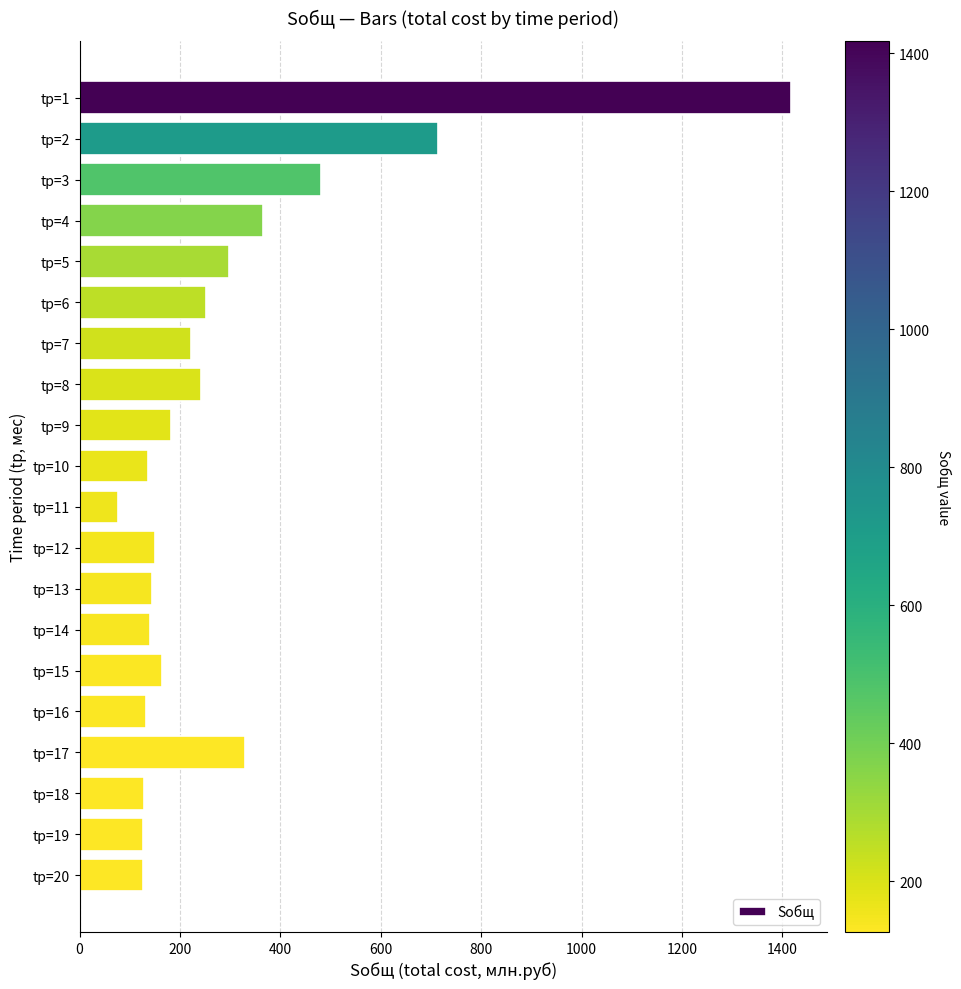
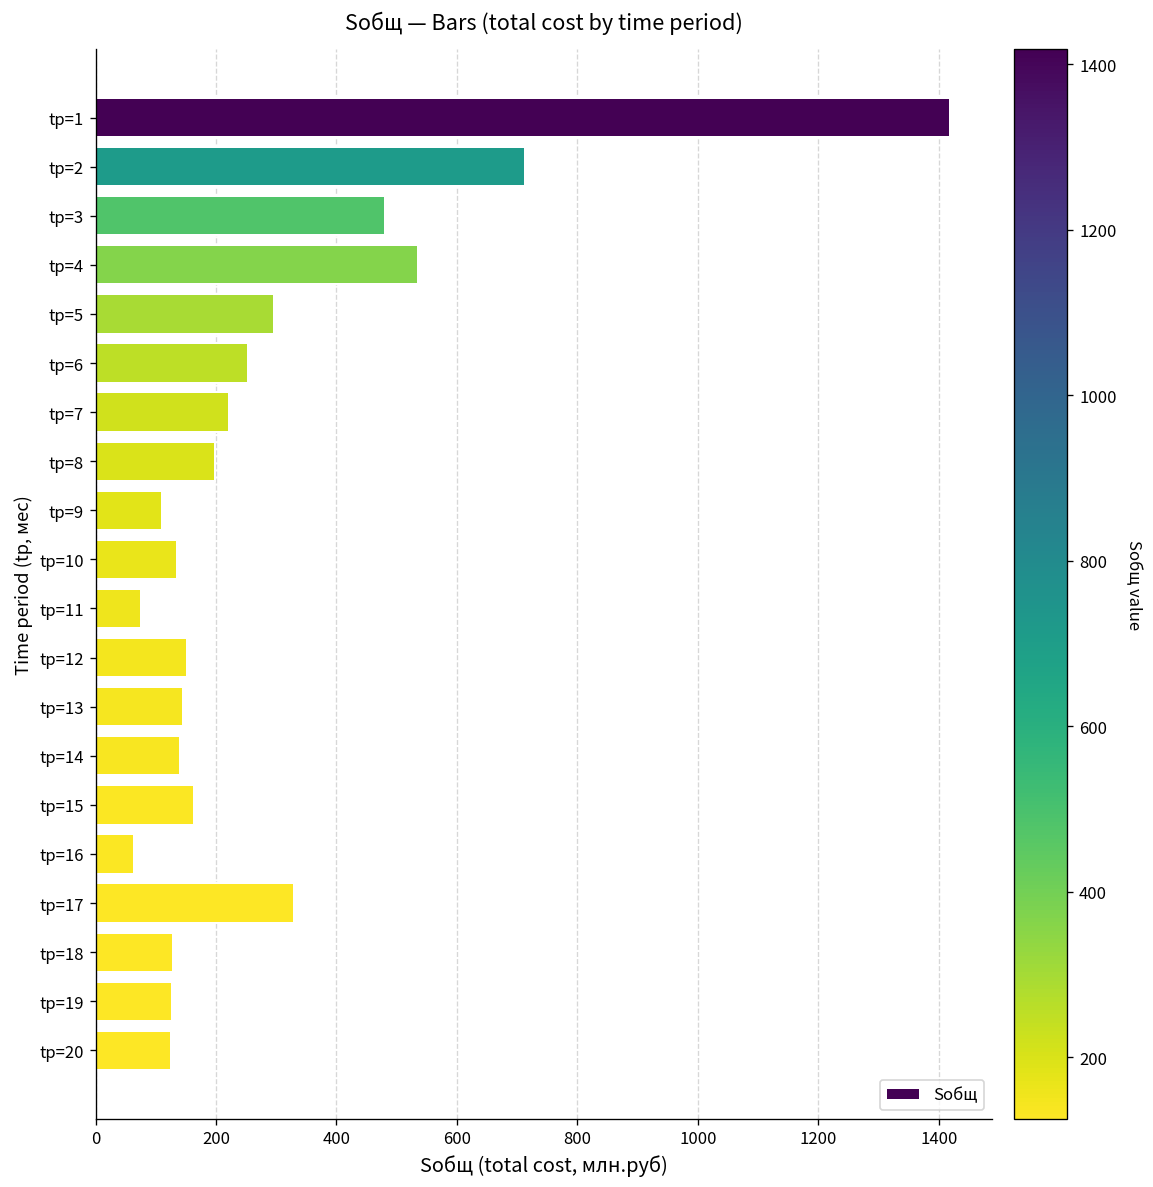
tр=4: 360 -> 540
tр=8: 240 -> 200
tр=9: 180 -> 110
tр=16: 130 -> 60
